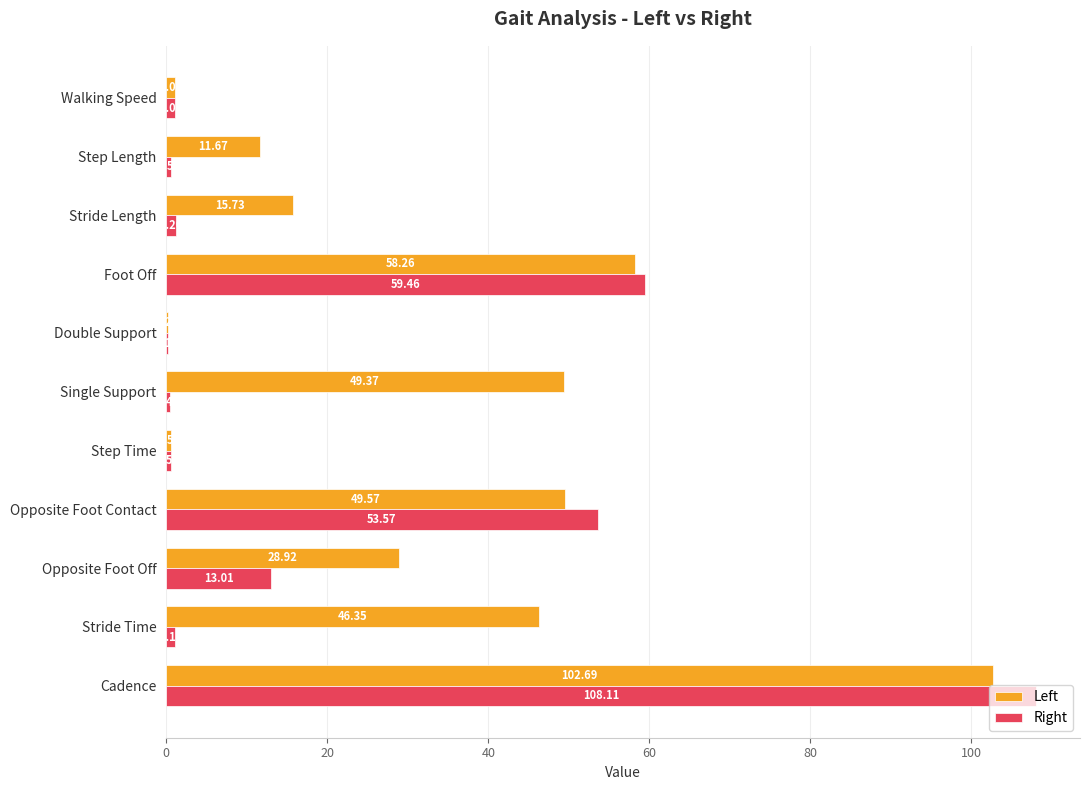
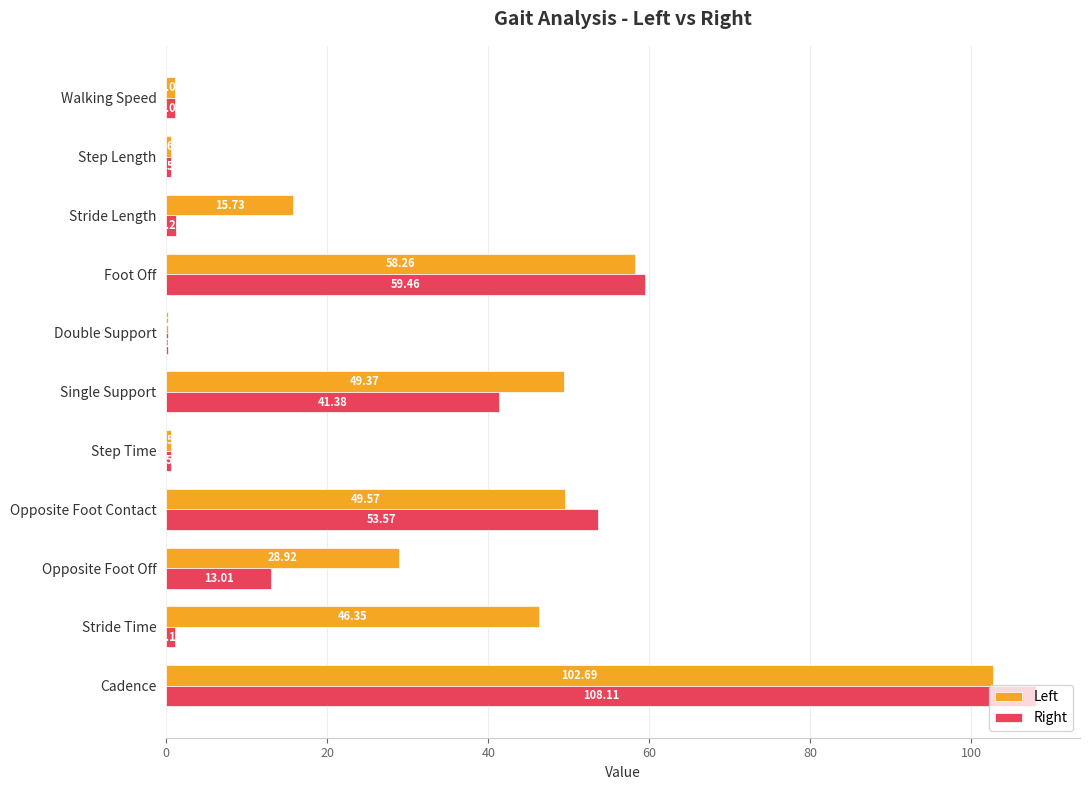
Left, Step Length: 12 -> 1
Right, Single Support: 0 -> 41
